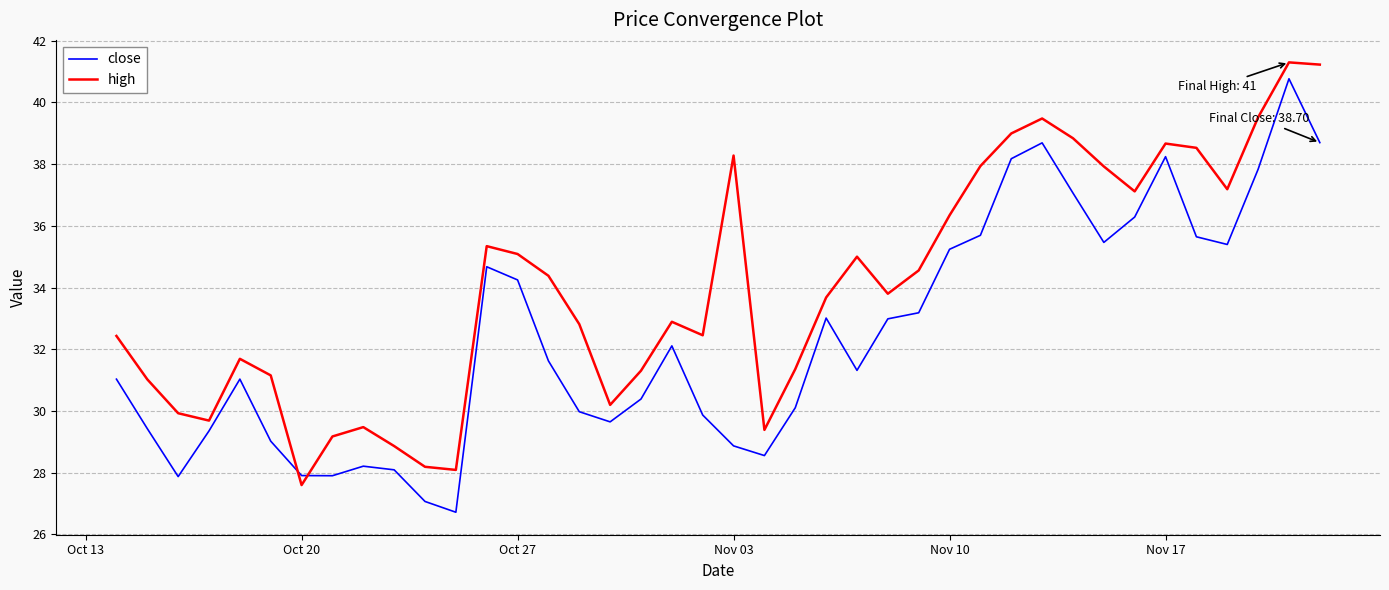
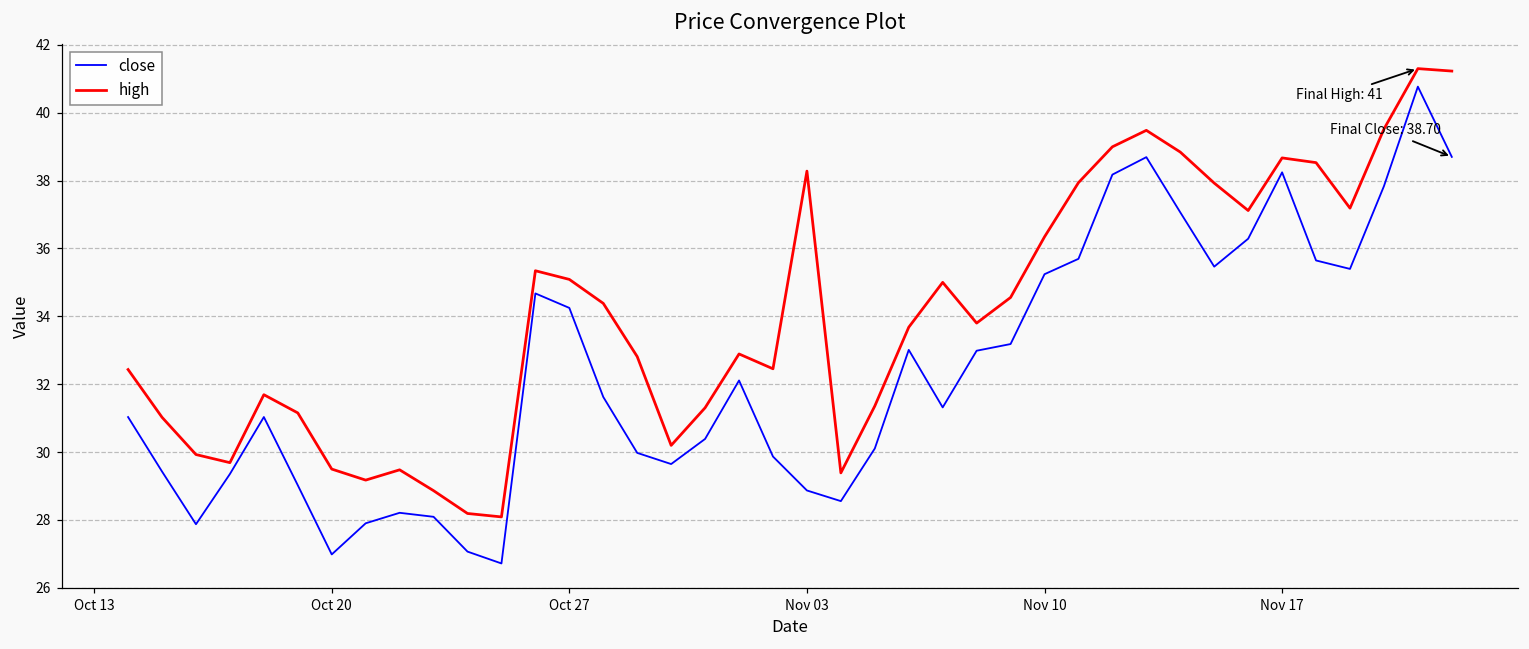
close, Oct 20: 27.9 -> 27.0
high, Oct 20: 27.6 -> 29.5
